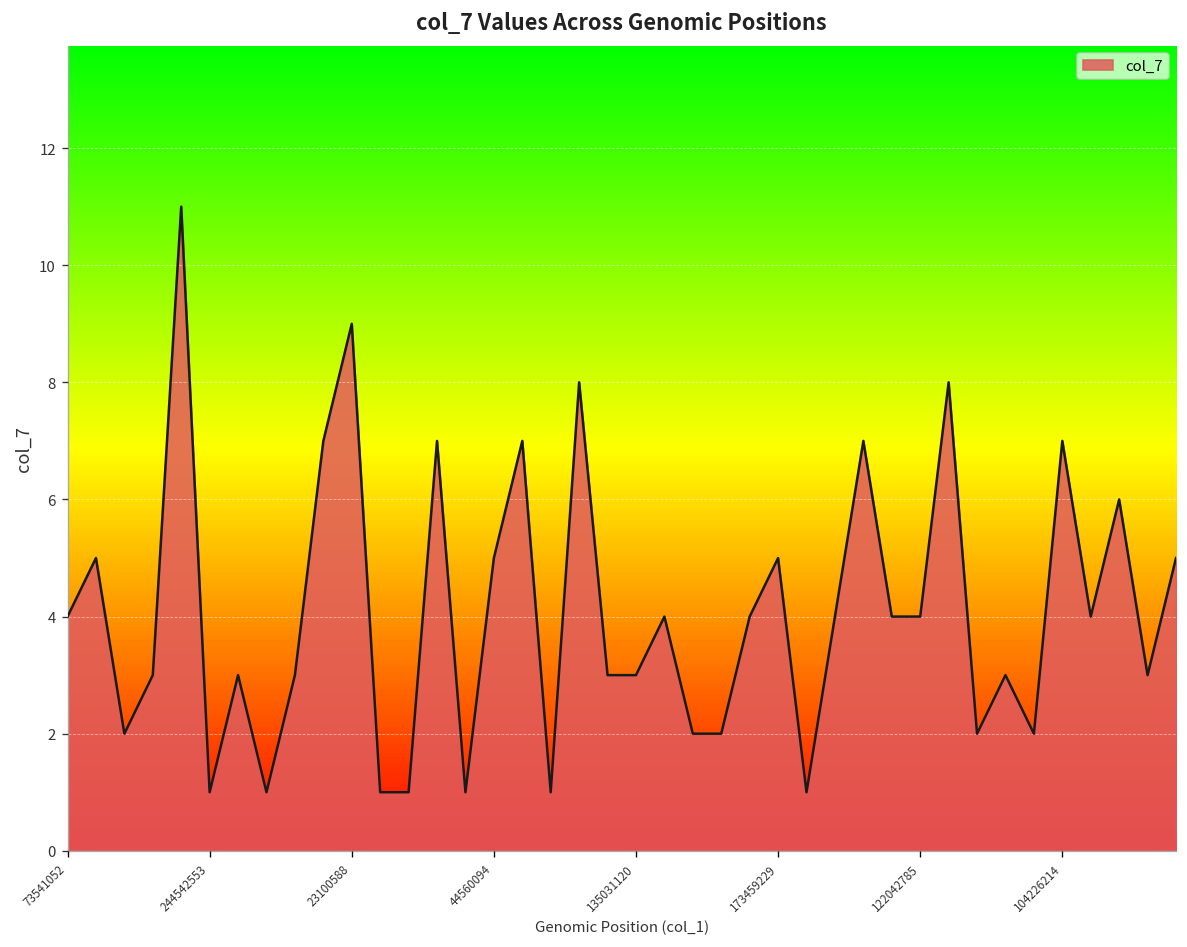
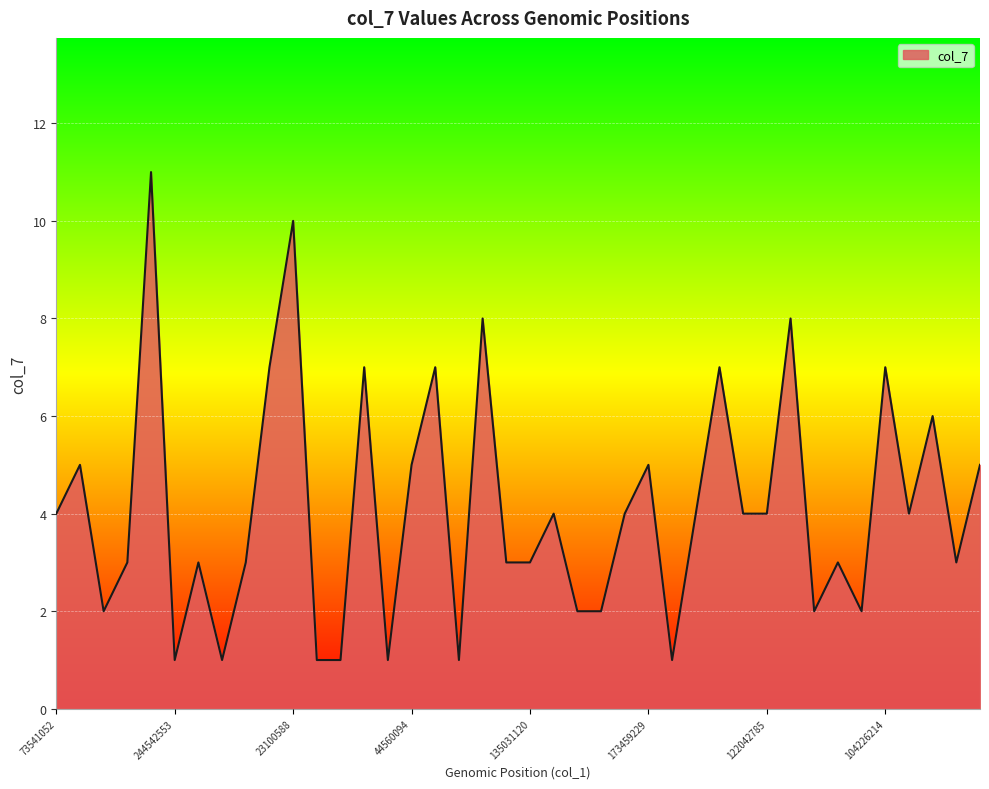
23100588: 9 -> 10
